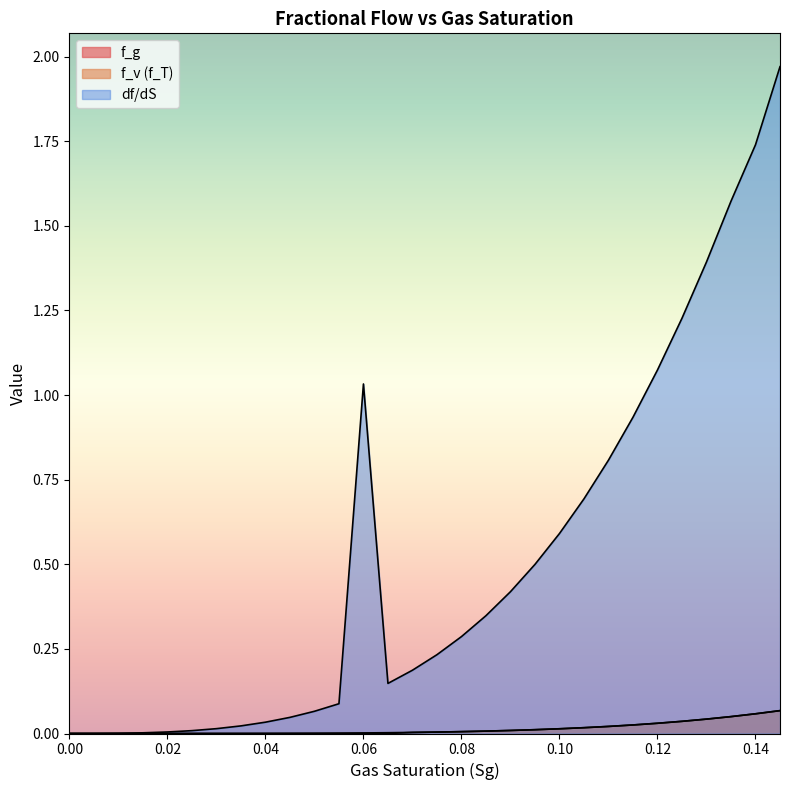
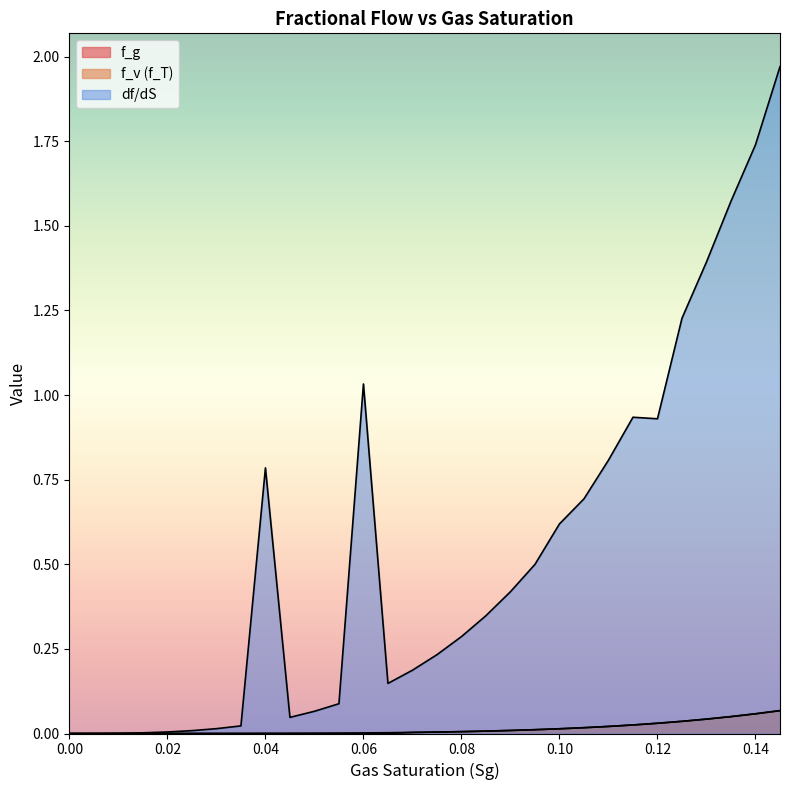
df/dS, 0.04: 0.03 -> 0.78
df/dS, 0.10: 0.59 -> 0.62
df/dS, 0.12: 1.07 -> 0.93
